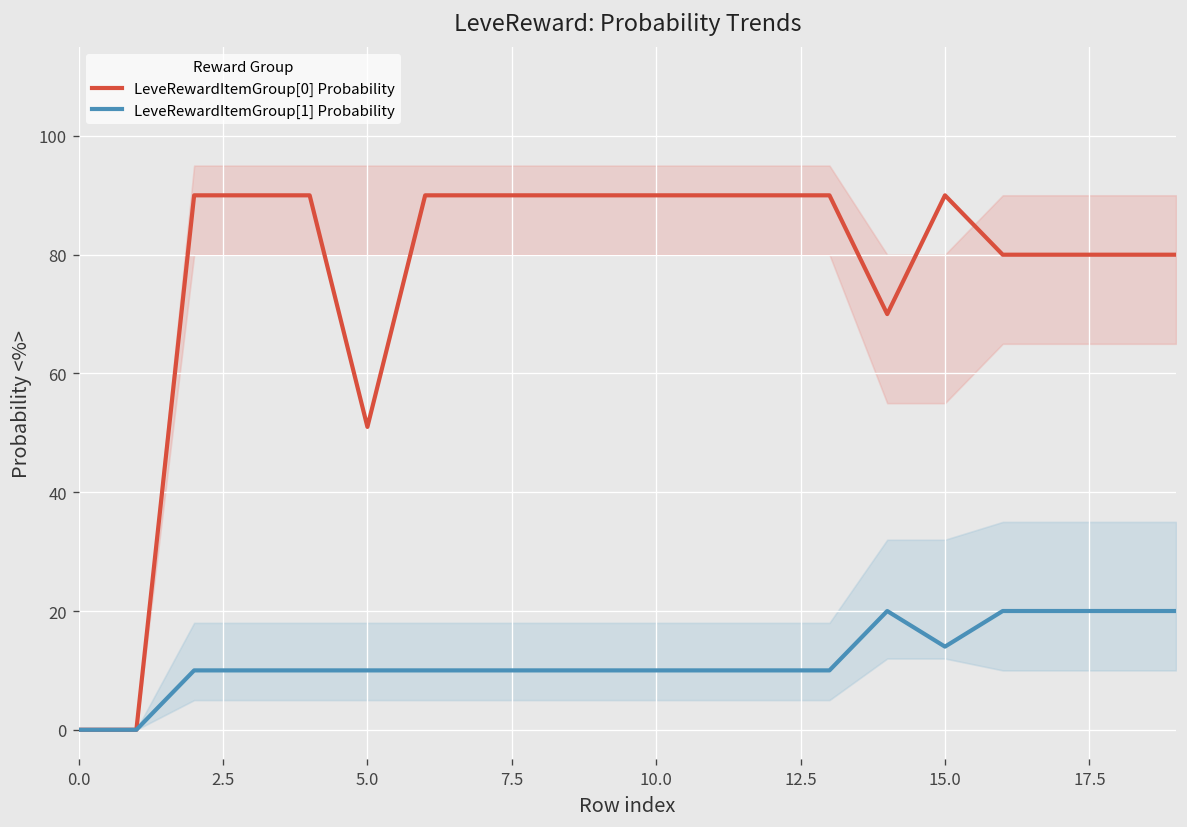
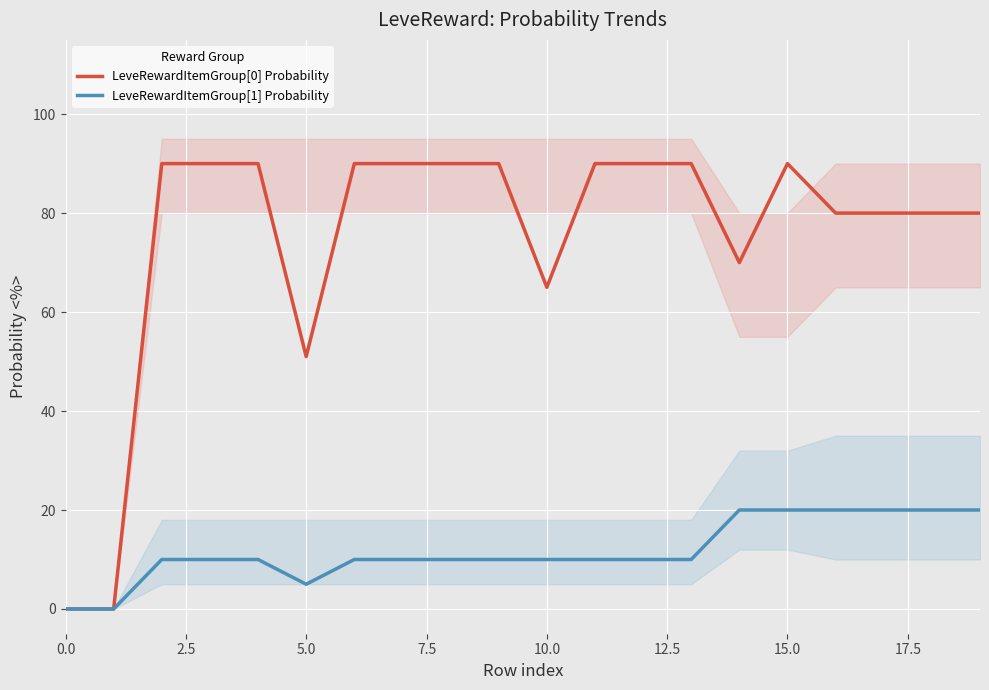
LeveRewardItemGroup[1] Probability, 5.0: 10 -> 5
LeveRewardItemGroup[0] Probability, 10.0: 90 -> 65
LeveRewardItemGroup[1] Probability, 15.0: 14 -> 20
